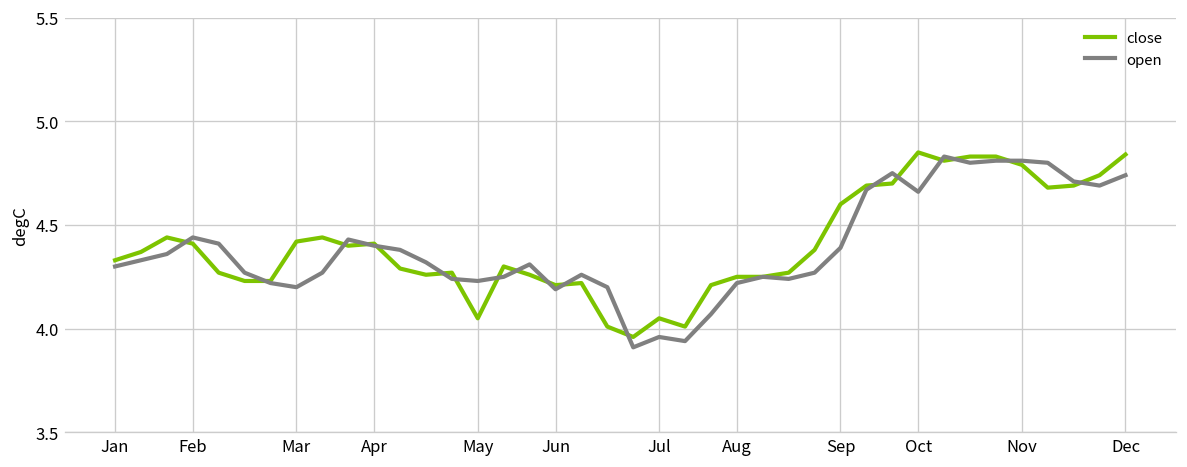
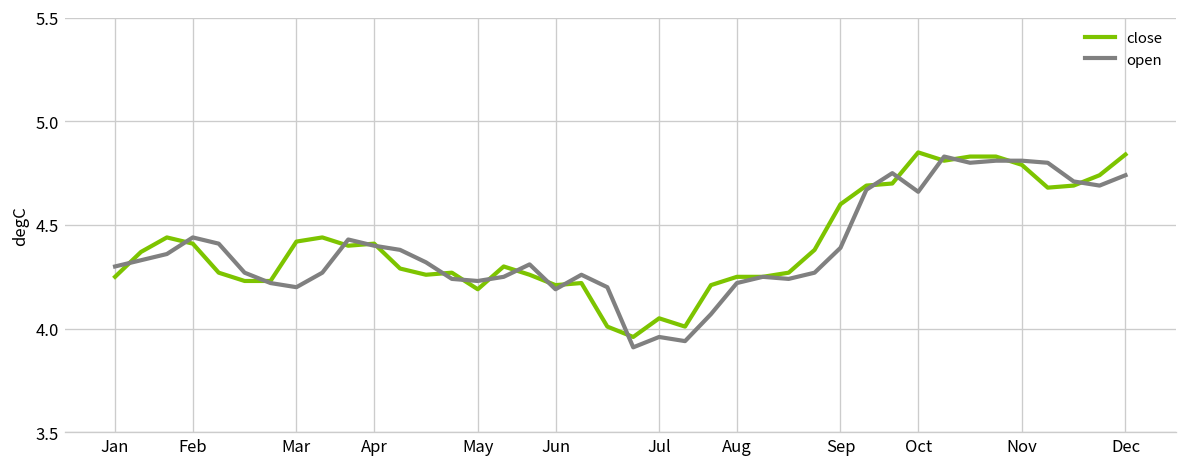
close, Jan: 4.33 -> 4.25
close, May: 4.05 -> 4.19
